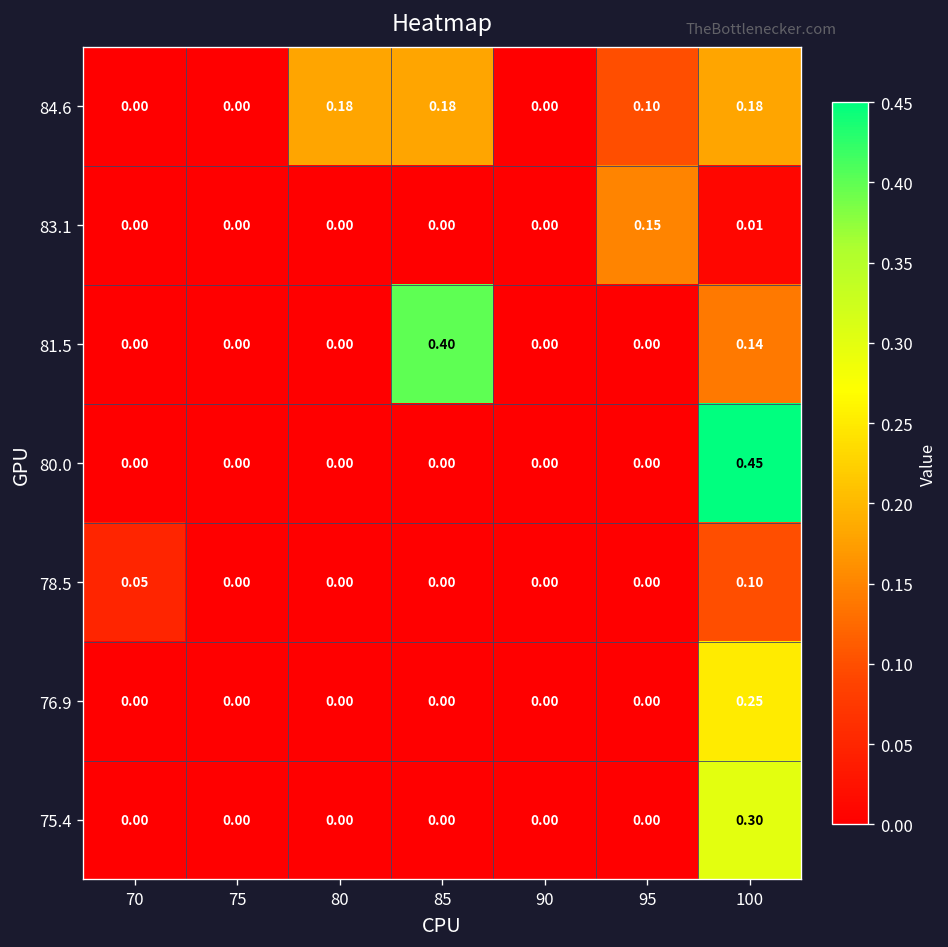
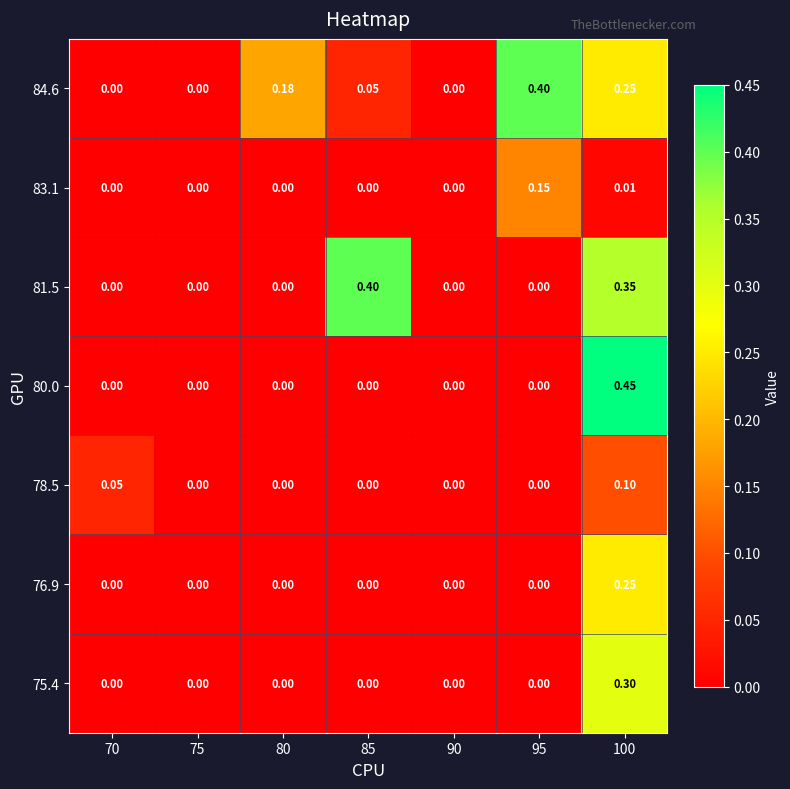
84.6, 85: 0.18 -> 0.05
84.6, 95: 0.10 -> 0.40
84.6, 100: 0.18 -> 0.25
81.5, 100: 0.14 -> 0.35
